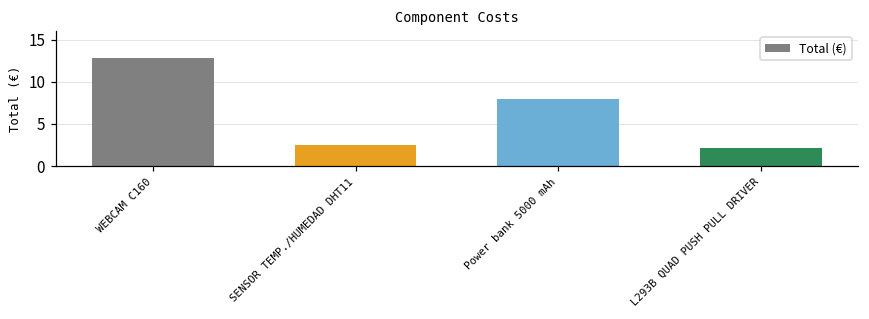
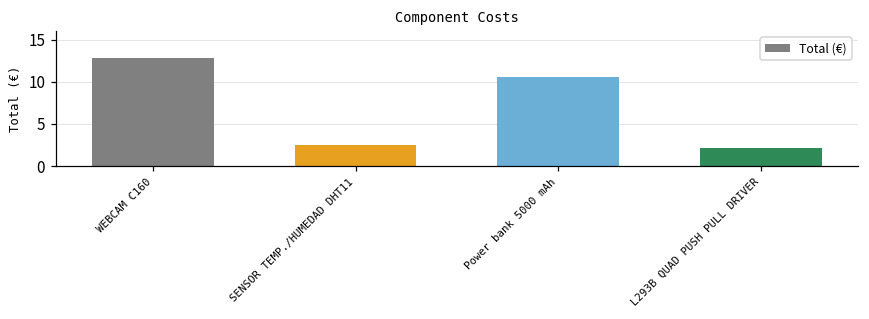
Power bank 5000 mAh: 8 -> 11
